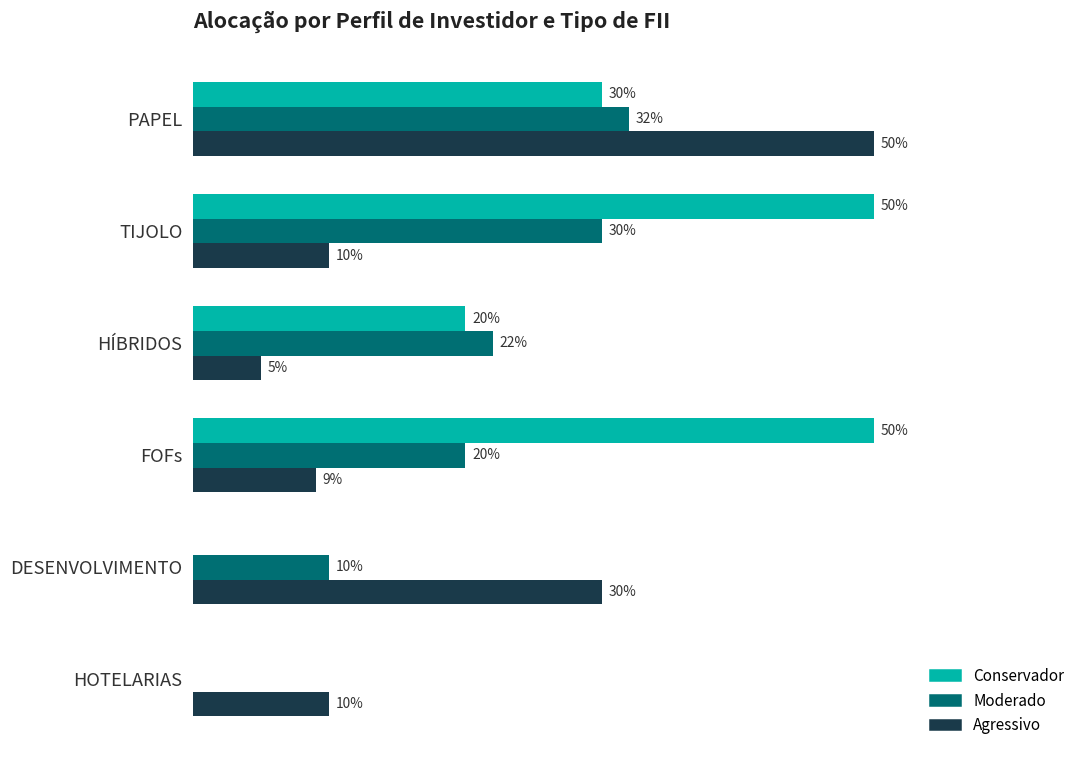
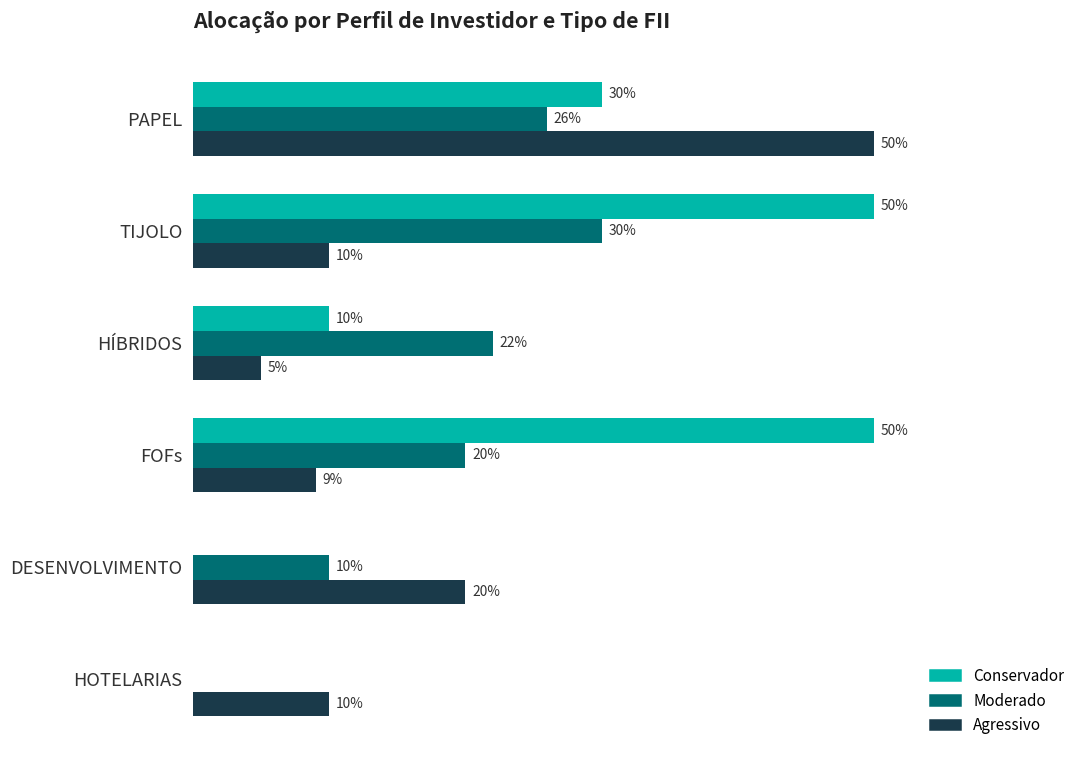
Moderado, PAPEL: 32% -> 26%
Conservador, HÍBRIDOS: 20% -> 10%
Agressivo, DESENVOLVIMENTO: 30% -> 20%
